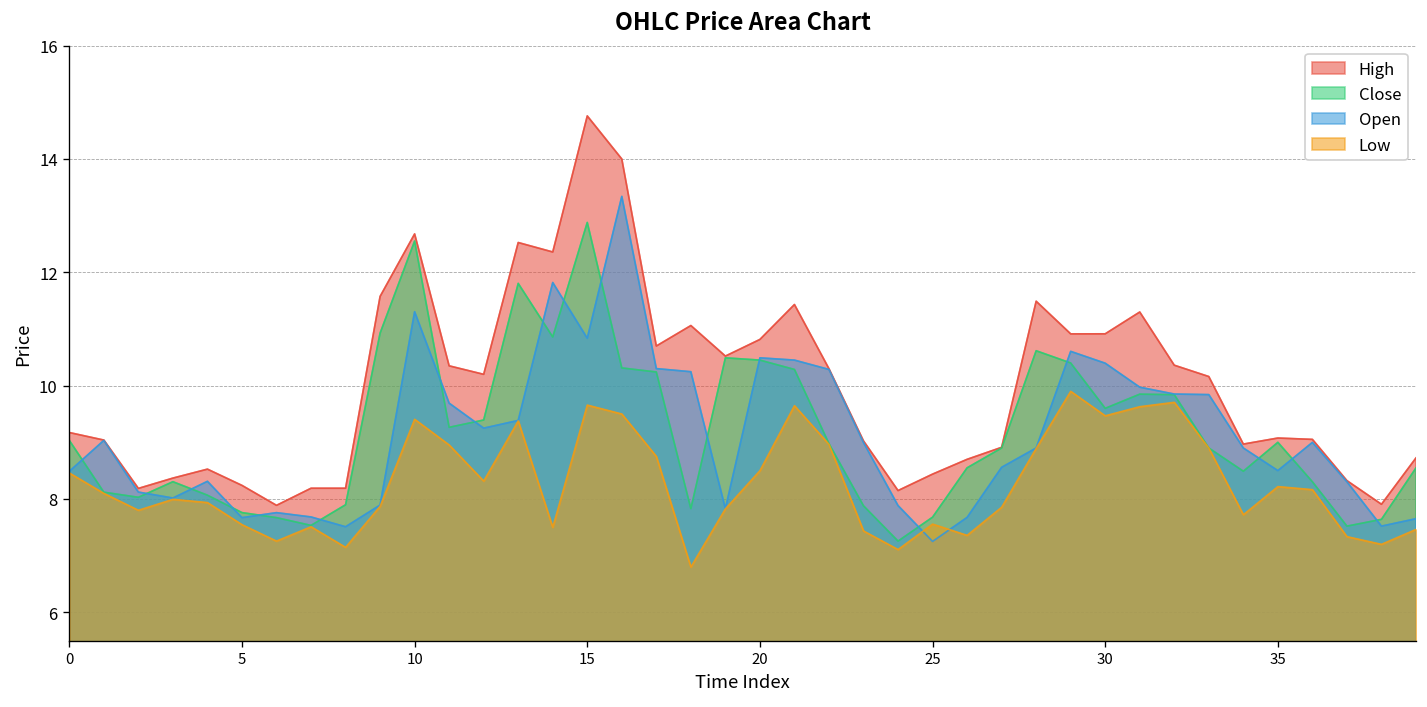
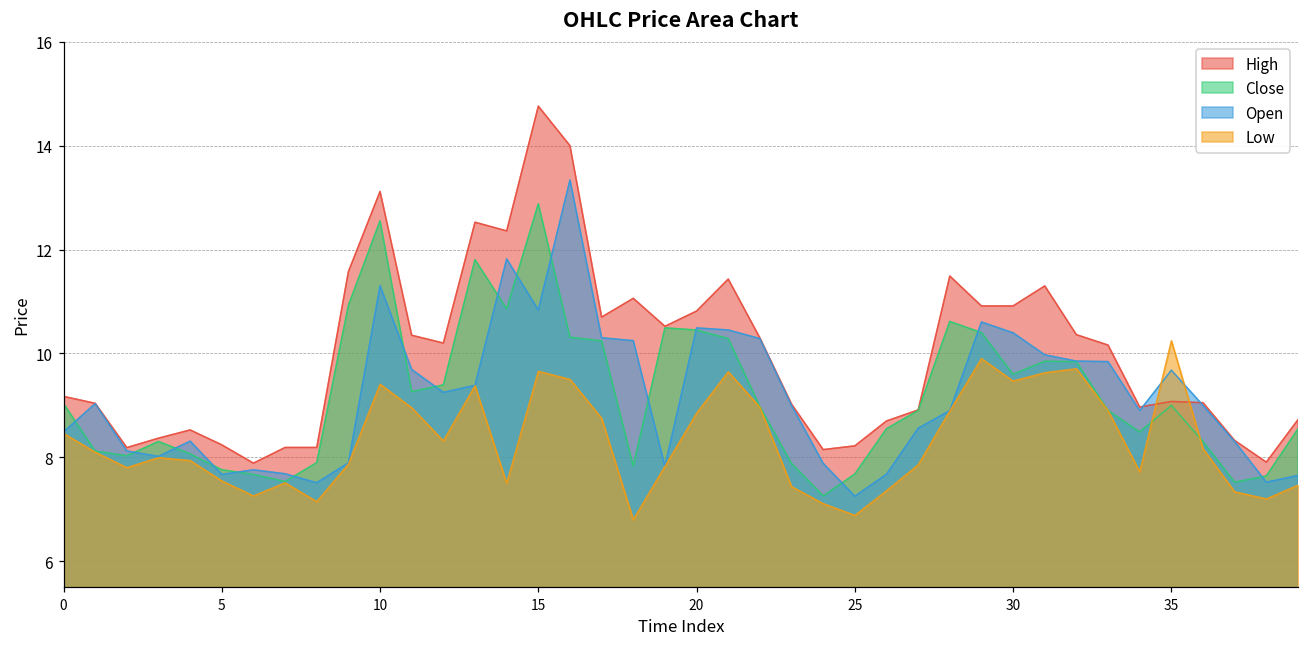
High, 10: 12.7 -> 13.1
Low, 20: 8.5 -> 8.9
High, 25: 8.4 -> 8.2
Low, 25: 7.6 -> 6.9
Open, 35: 8.5 -> 9.7
Low, 35: 8.2 -> 10.2
